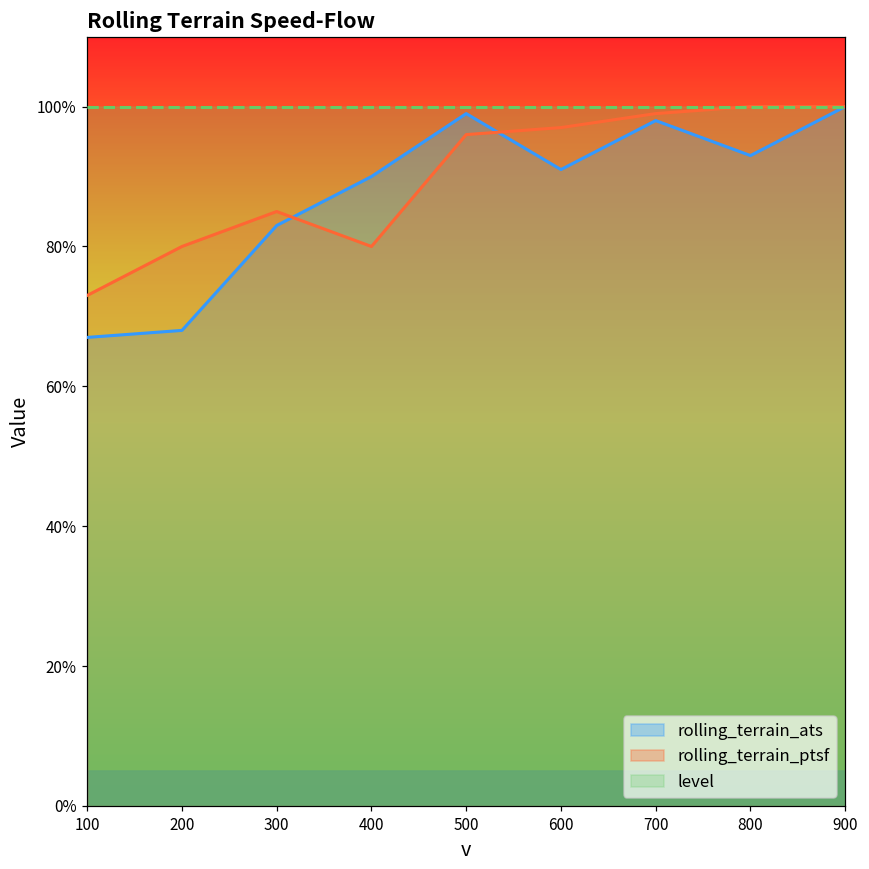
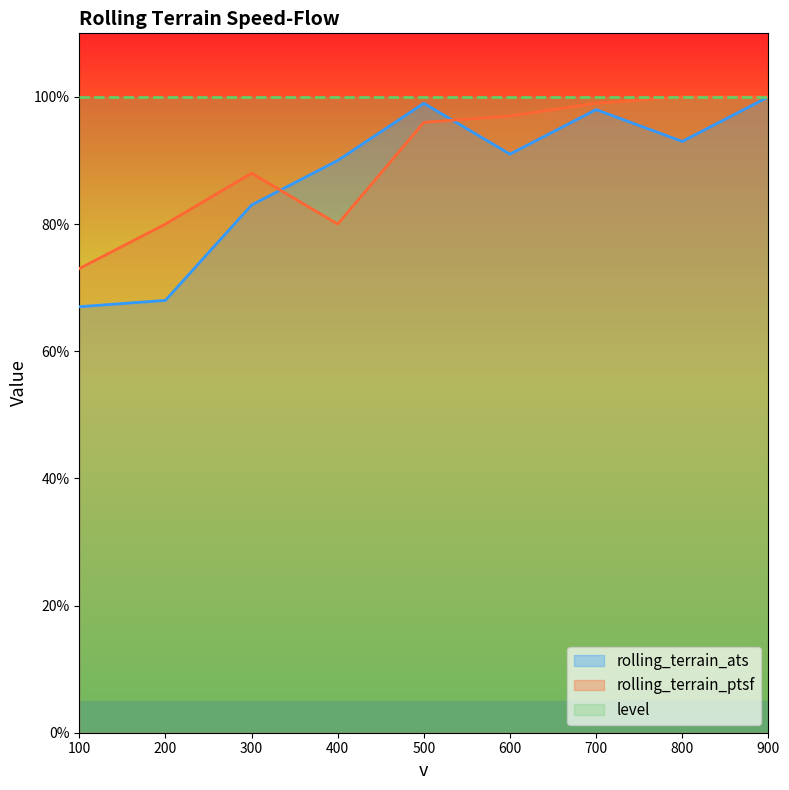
rolling_terrain_ptsf, 300: 85% -> 88%
